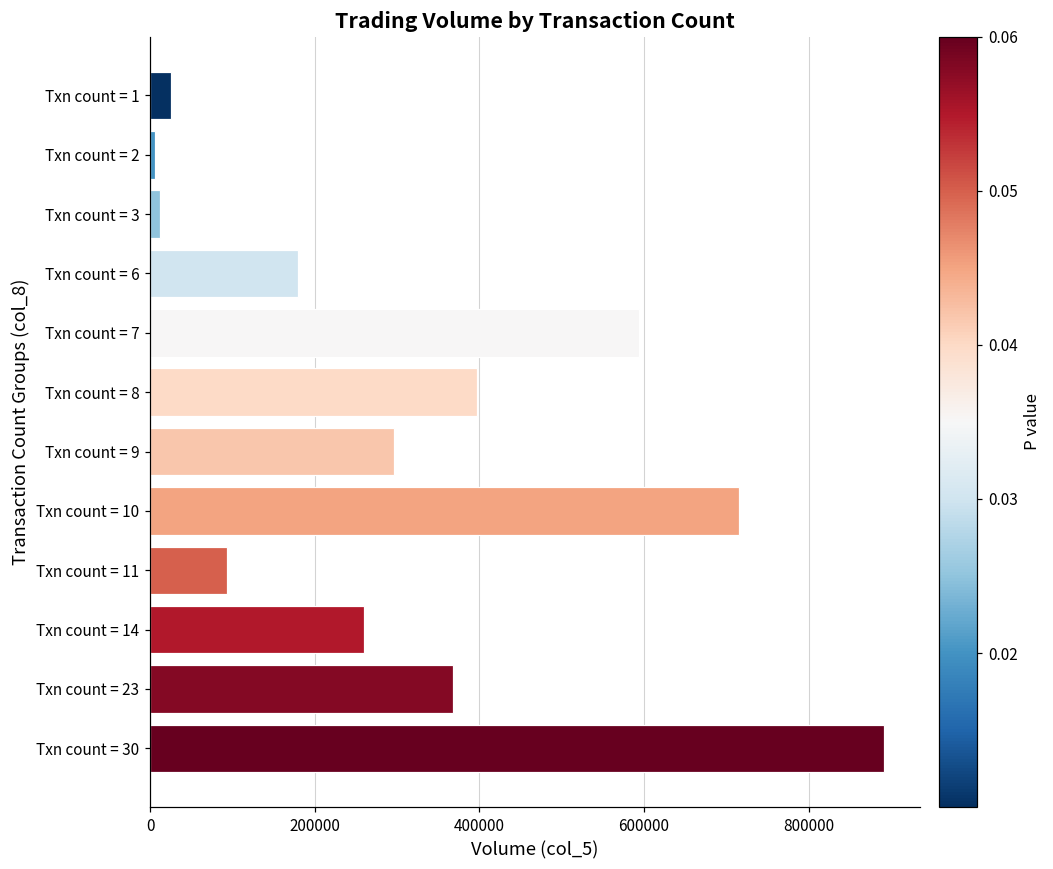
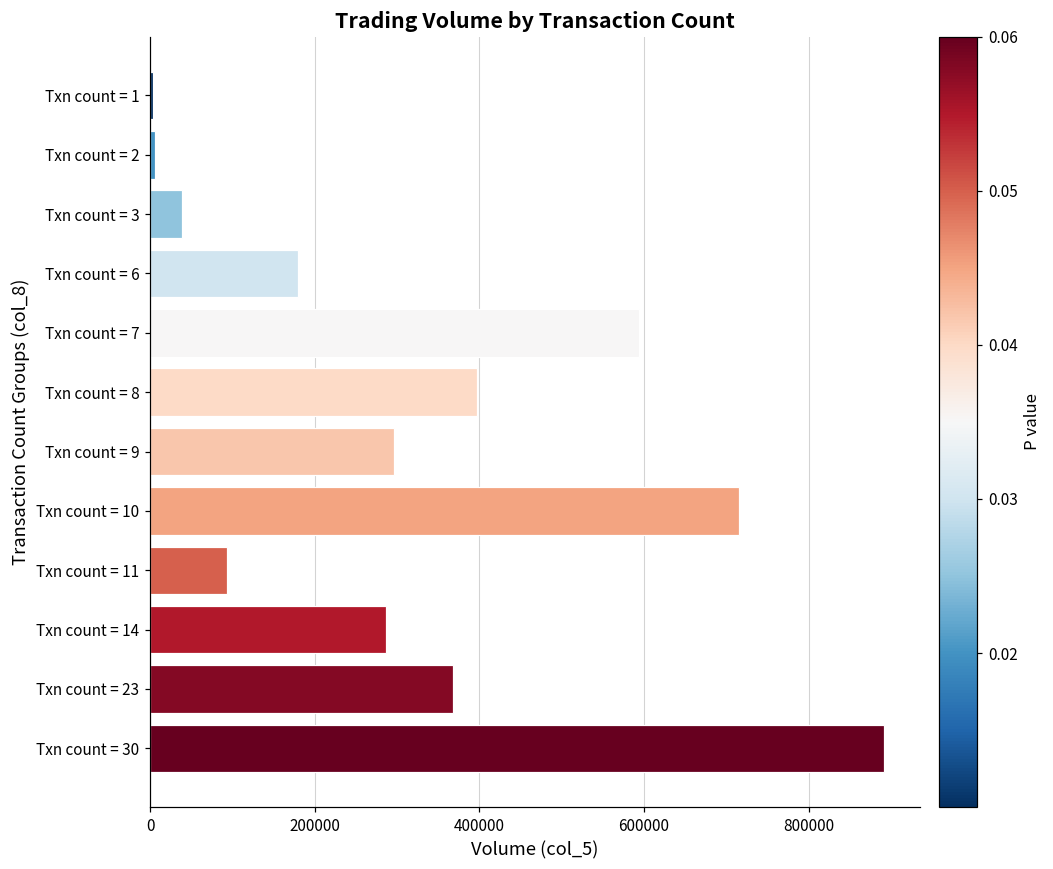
Txn count = 1: 30000 -> 0
Txn count = 3: 10000 -> 40000
Txn count = 14: 260000 -> 290000
